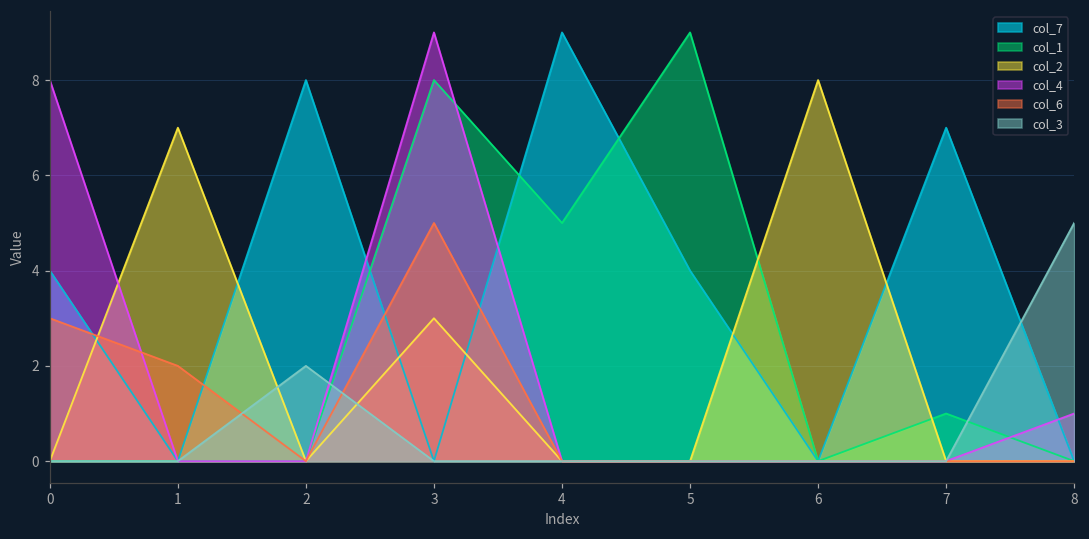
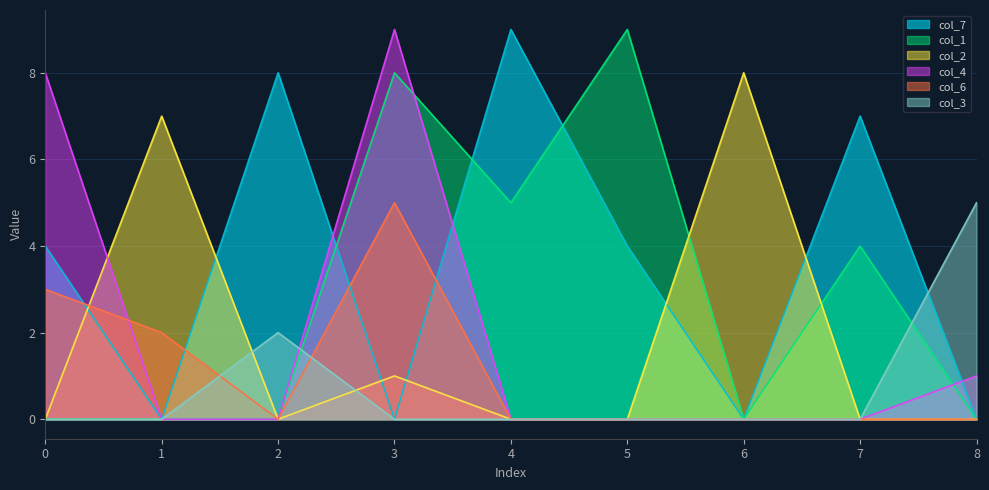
col_2, 3: 3 -> 1
col_1, 7: 1 -> 4
